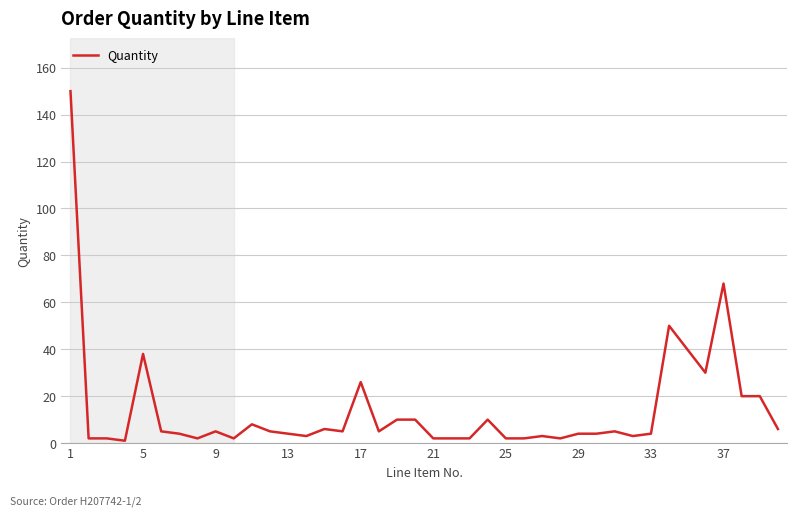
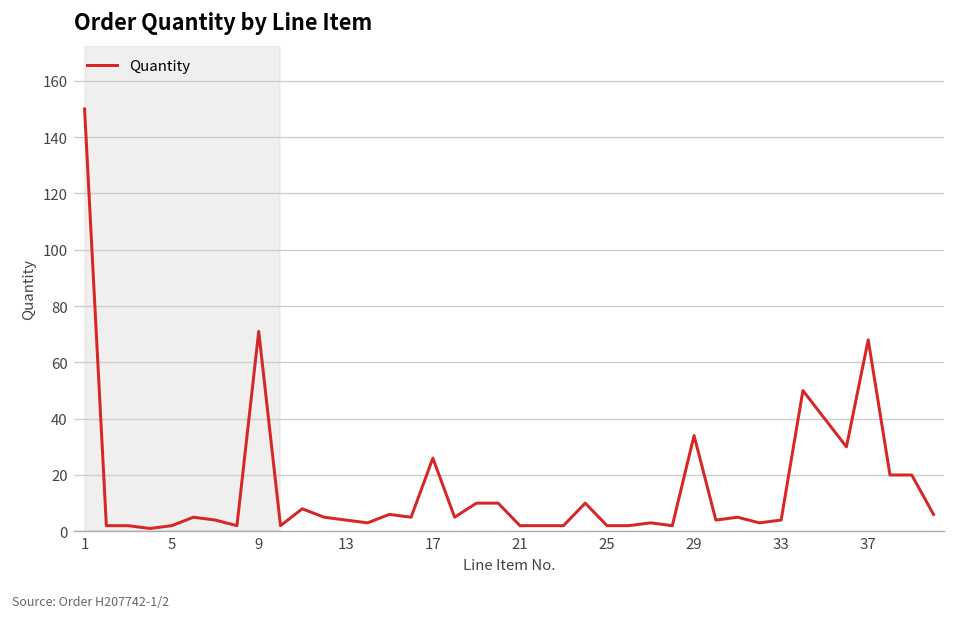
5: 38 -> 2
9: 5 -> 71
29: 4 -> 34
